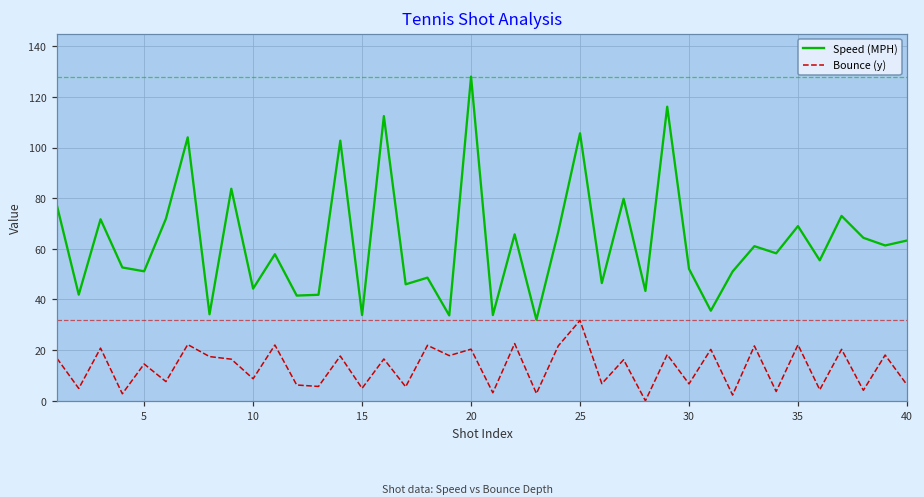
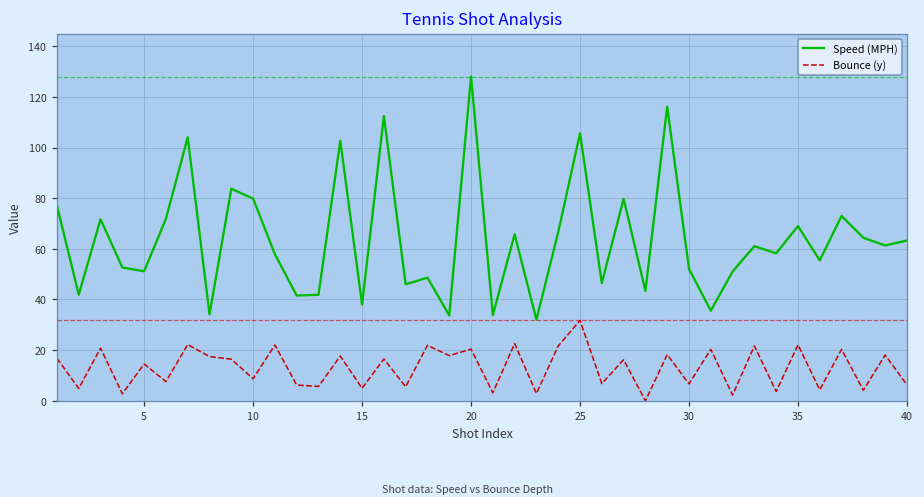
Speed (MPH), 10: 44 -> 80
Speed (MPH), 15: 34 -> 38
